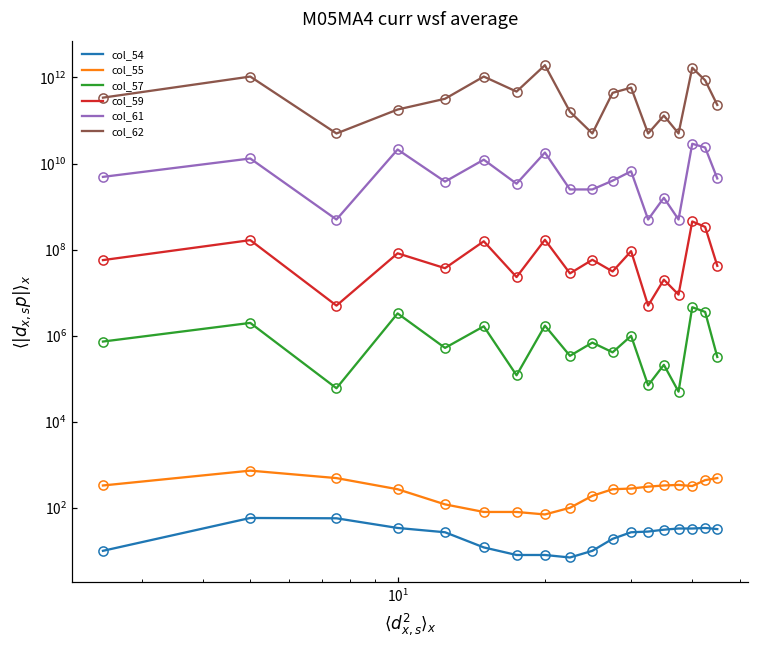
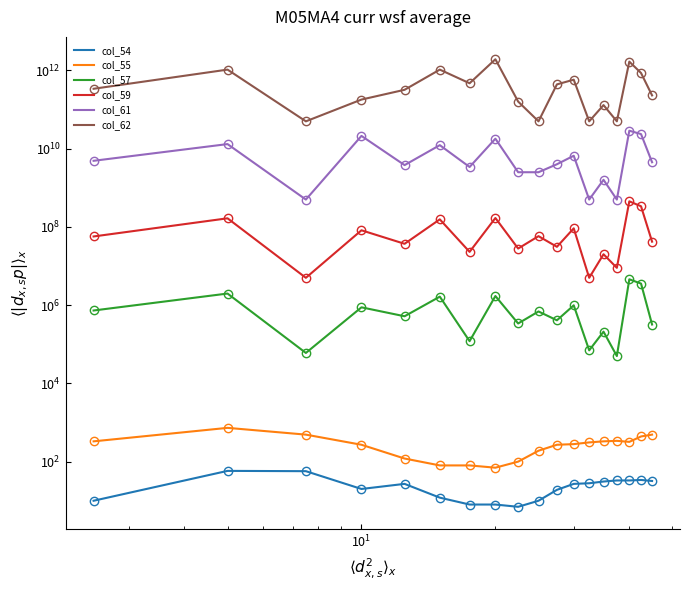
col_54, 10^1: 30 -> 20
col_57, 10^1: 3000000 -> 900000
